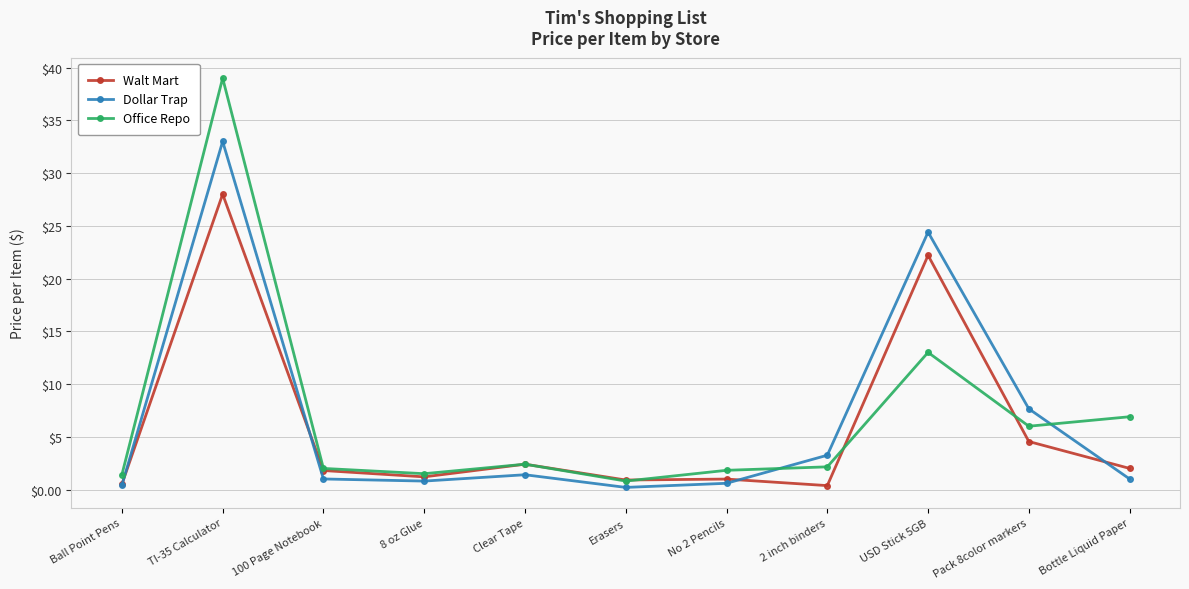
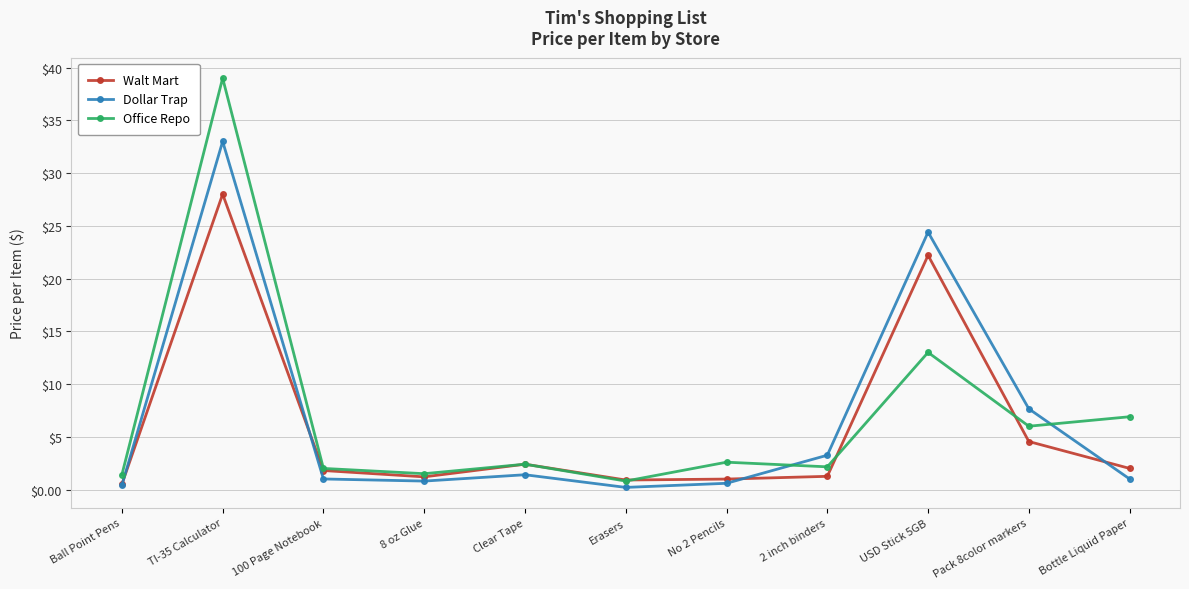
Office Repo, No 2 Pencils: $1.8 -> $2.6
Walt Mart, 2 inch binders: $0.4 -> $1.3
